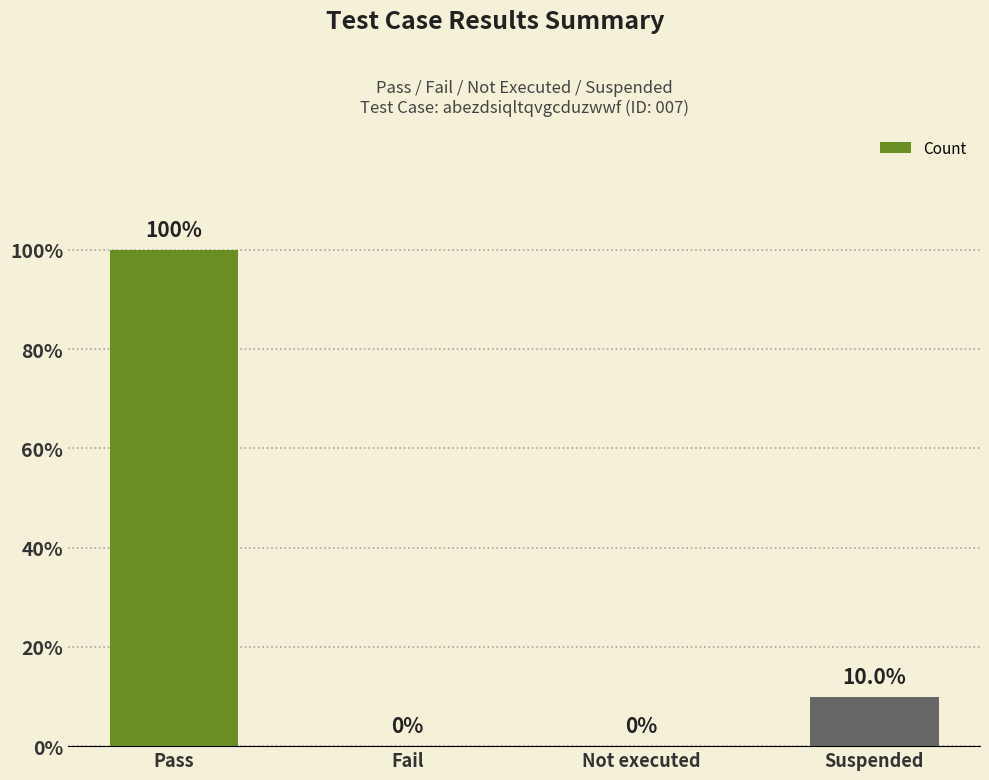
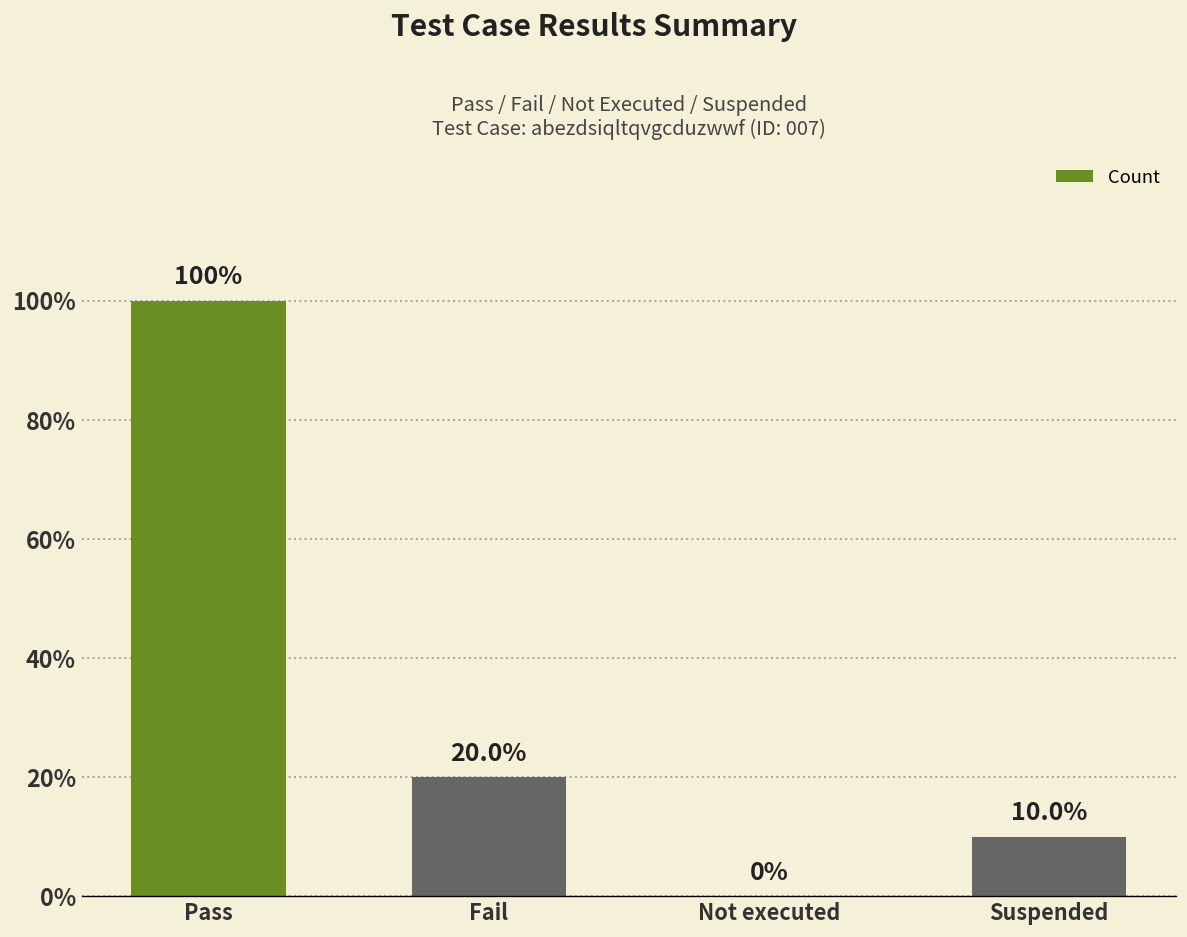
Fail: 0% -> 20.0%
